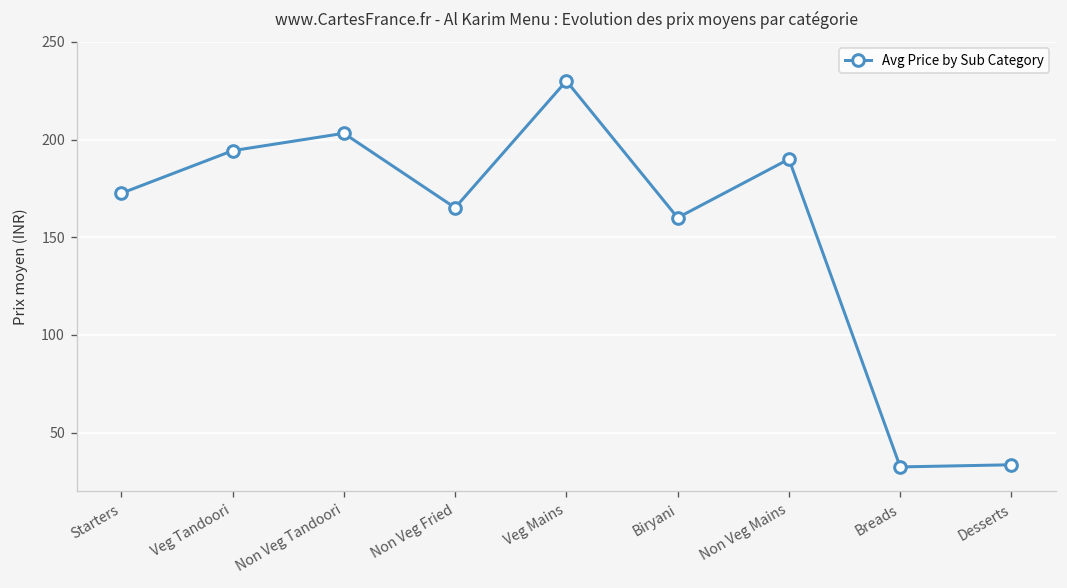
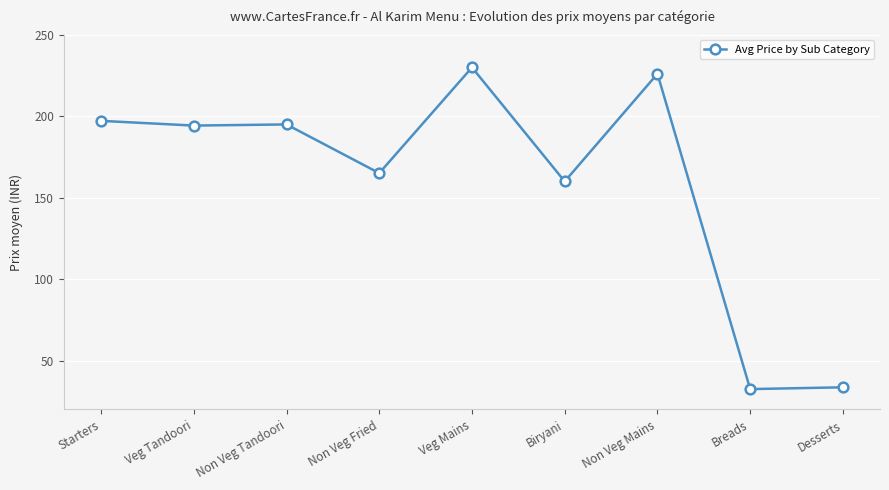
Starters: 173 -> 197
Non Veg Tandoori: 203 -> 195
Non Veg Mains: 190 -> 226
